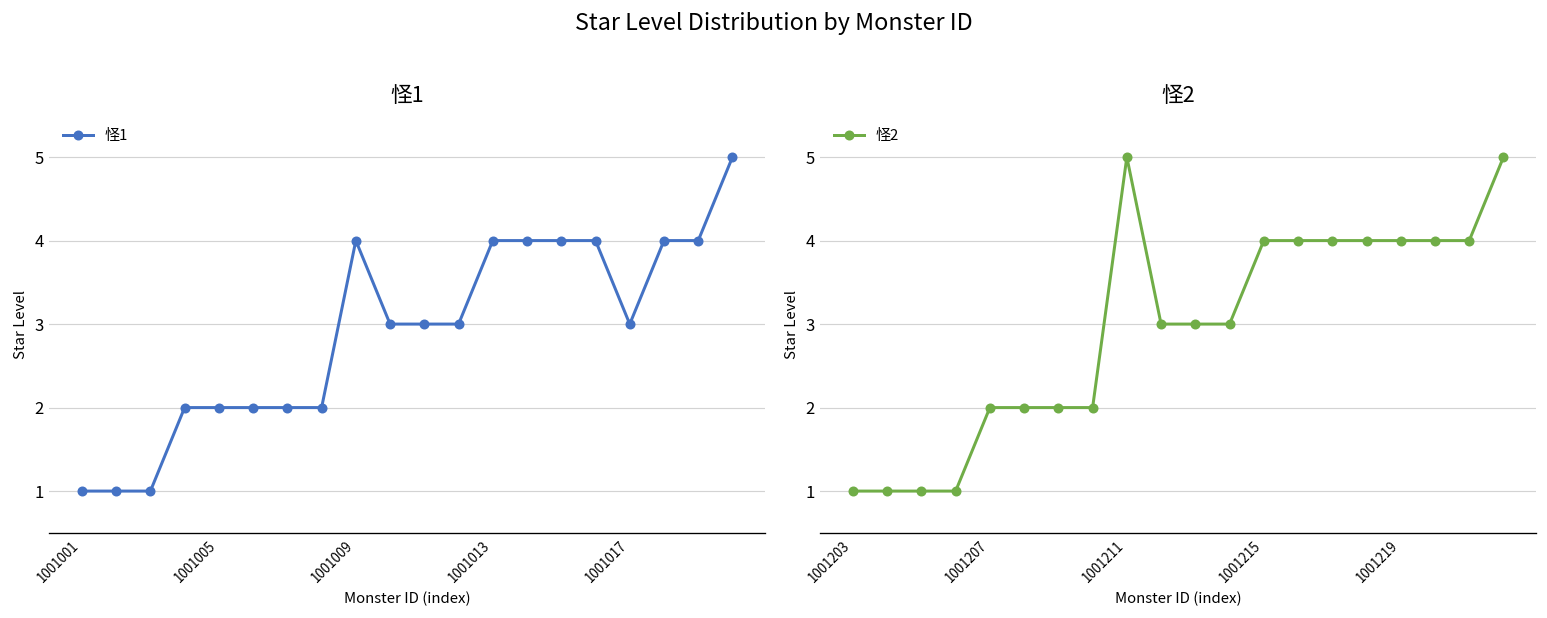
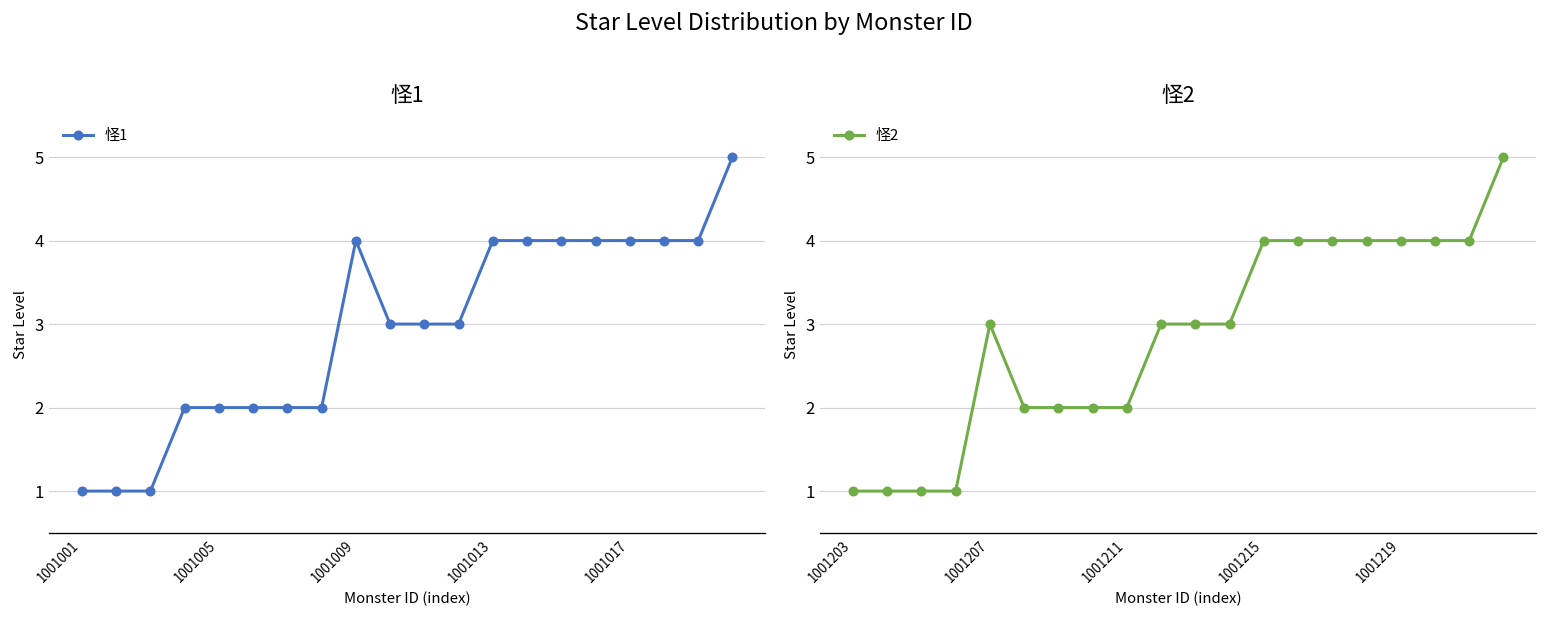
怪1, 1001017: 3 -> 4
怪2, 1001207: 2 -> 3
怪2, 1001211: 5 -> 2
